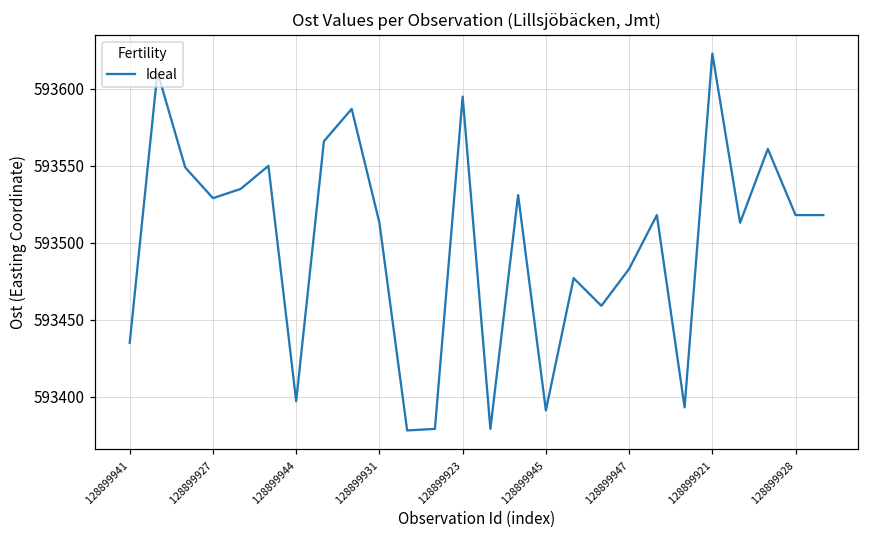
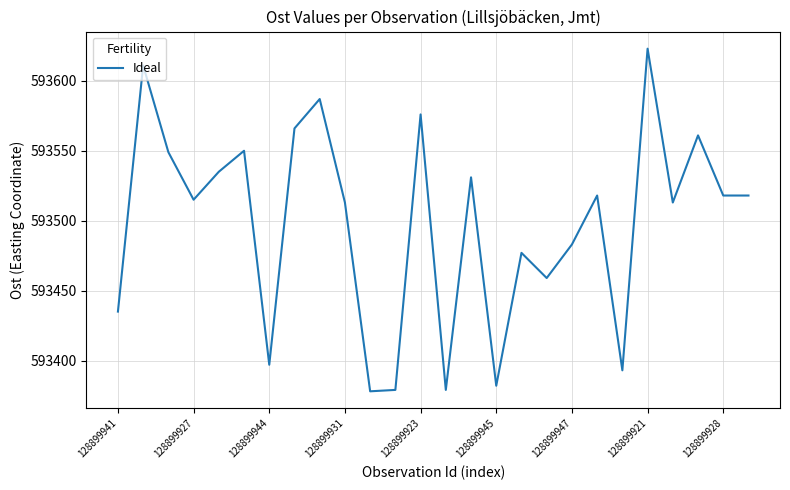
128899927: 593529 -> 593515
128899923: 593595 -> 593576
128899945: 593391 -> 593382
